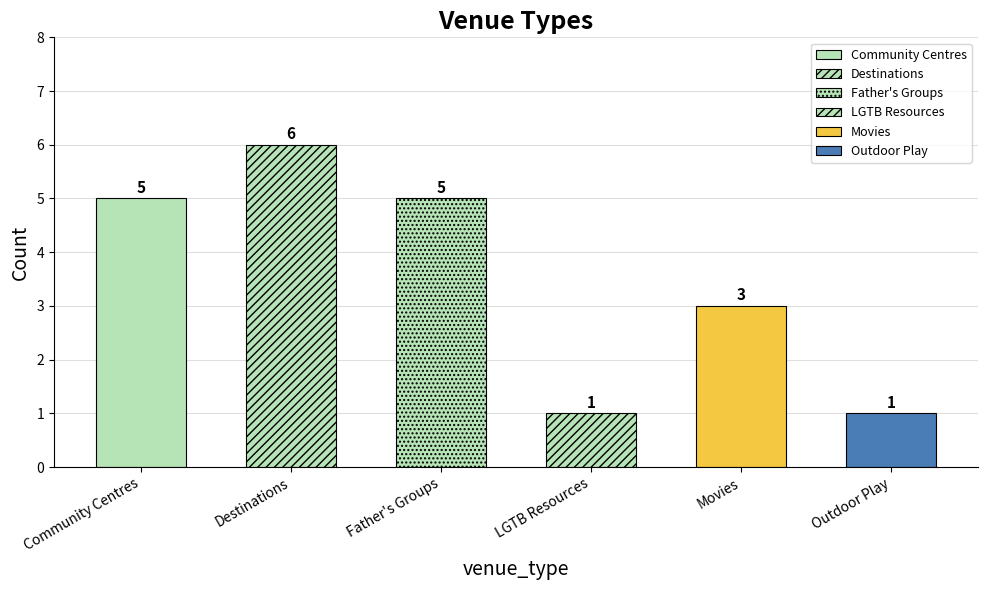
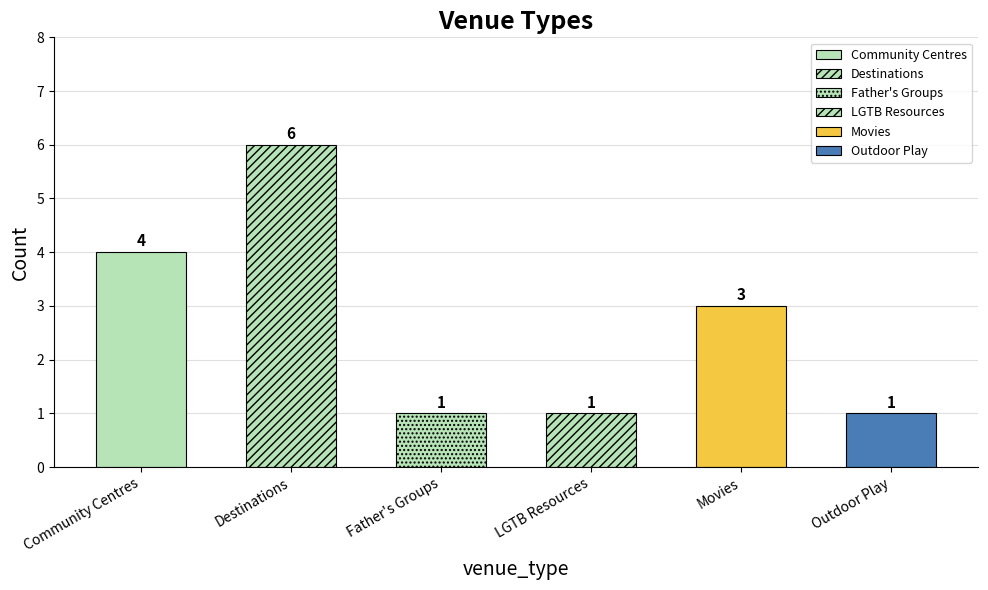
Community Centres: 5 -> 4
Father's Groups: 5 -> 1
